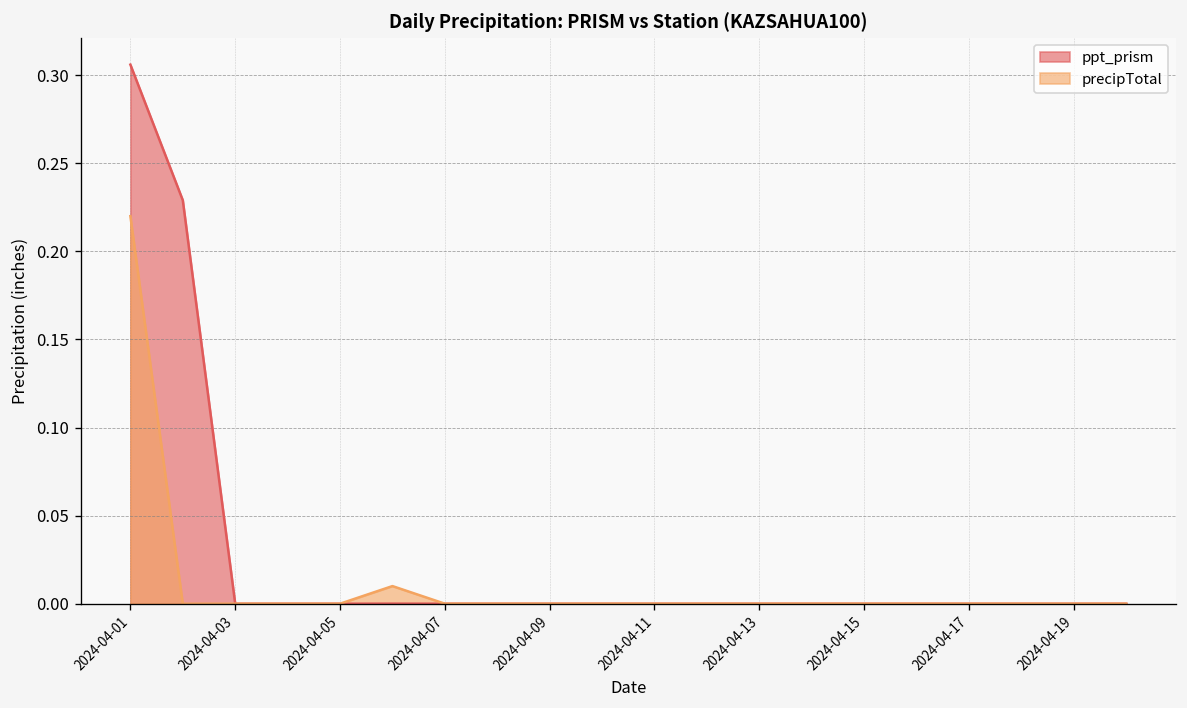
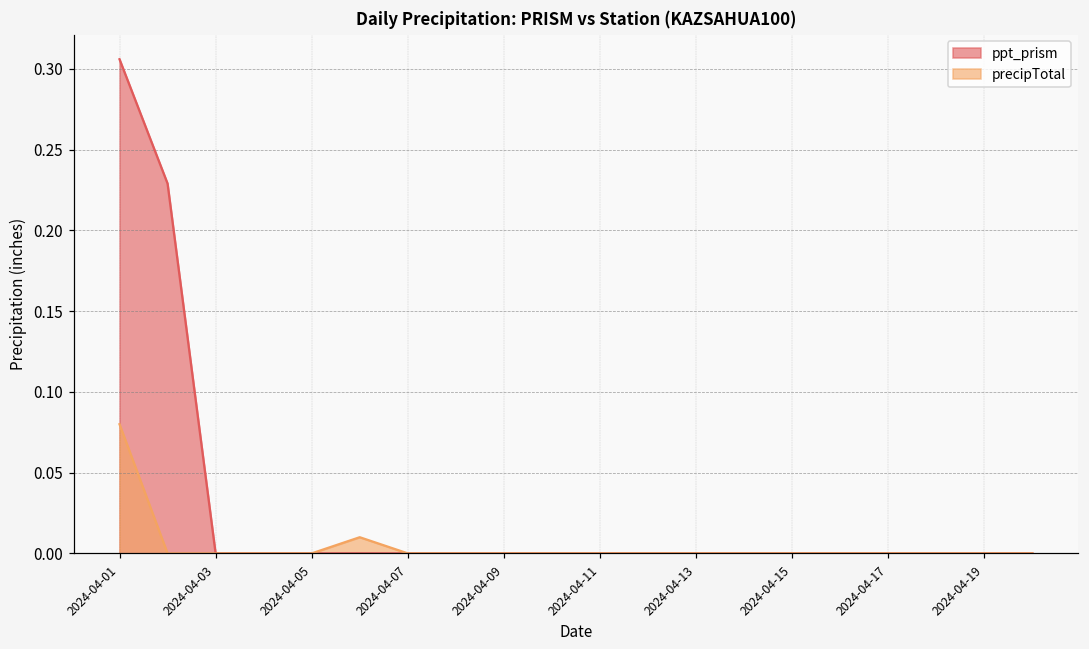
precipTotal, 2024-04-01: 0.22 -> 0.08
